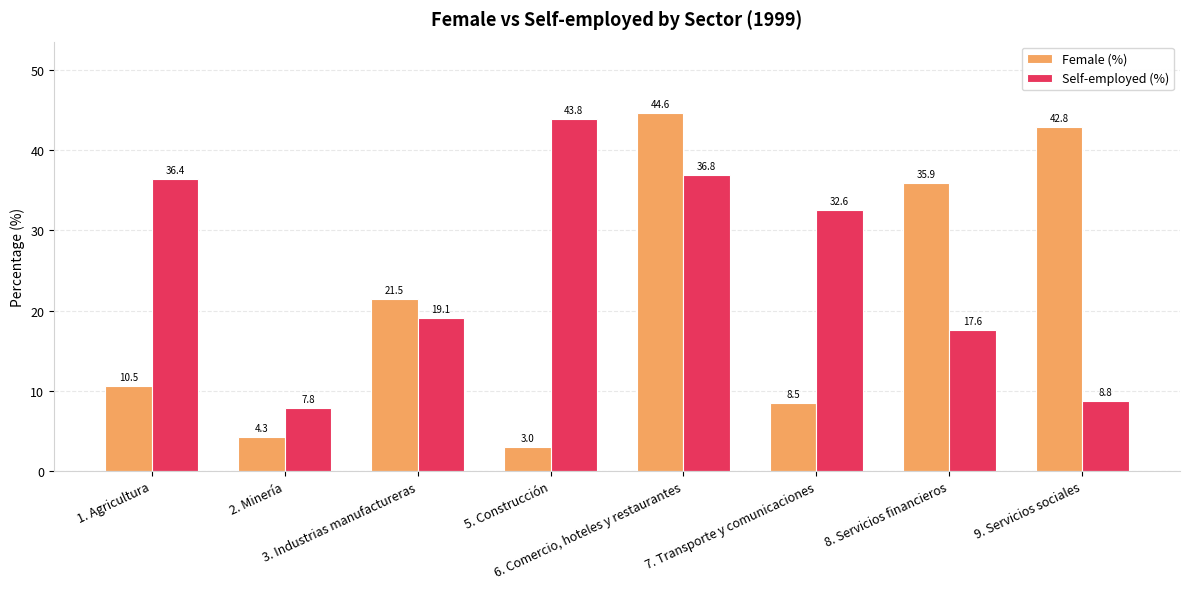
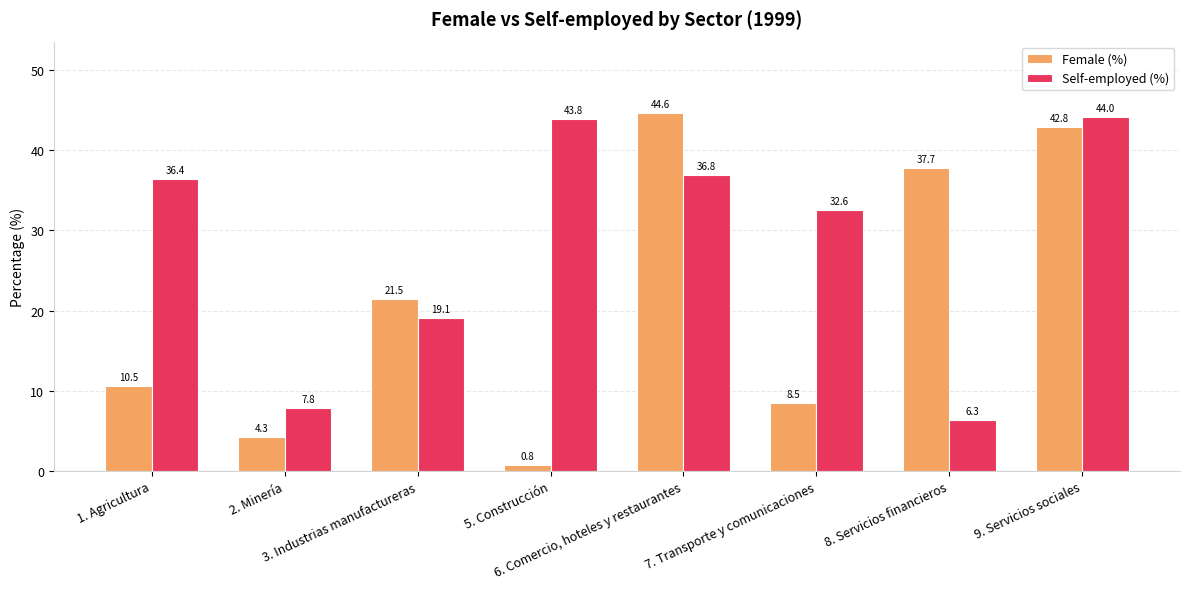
Female (%), 5. Construcción: 3.0 -> 0.8
Female (%), 8. Servicios financieros: 35.9 -> 37.7
Self-employed (%), 8. Servicios financieros: 17.6 -> 6.3
Self-employed (%), 9. Servicios sociales: 8.8 -> 44.0
